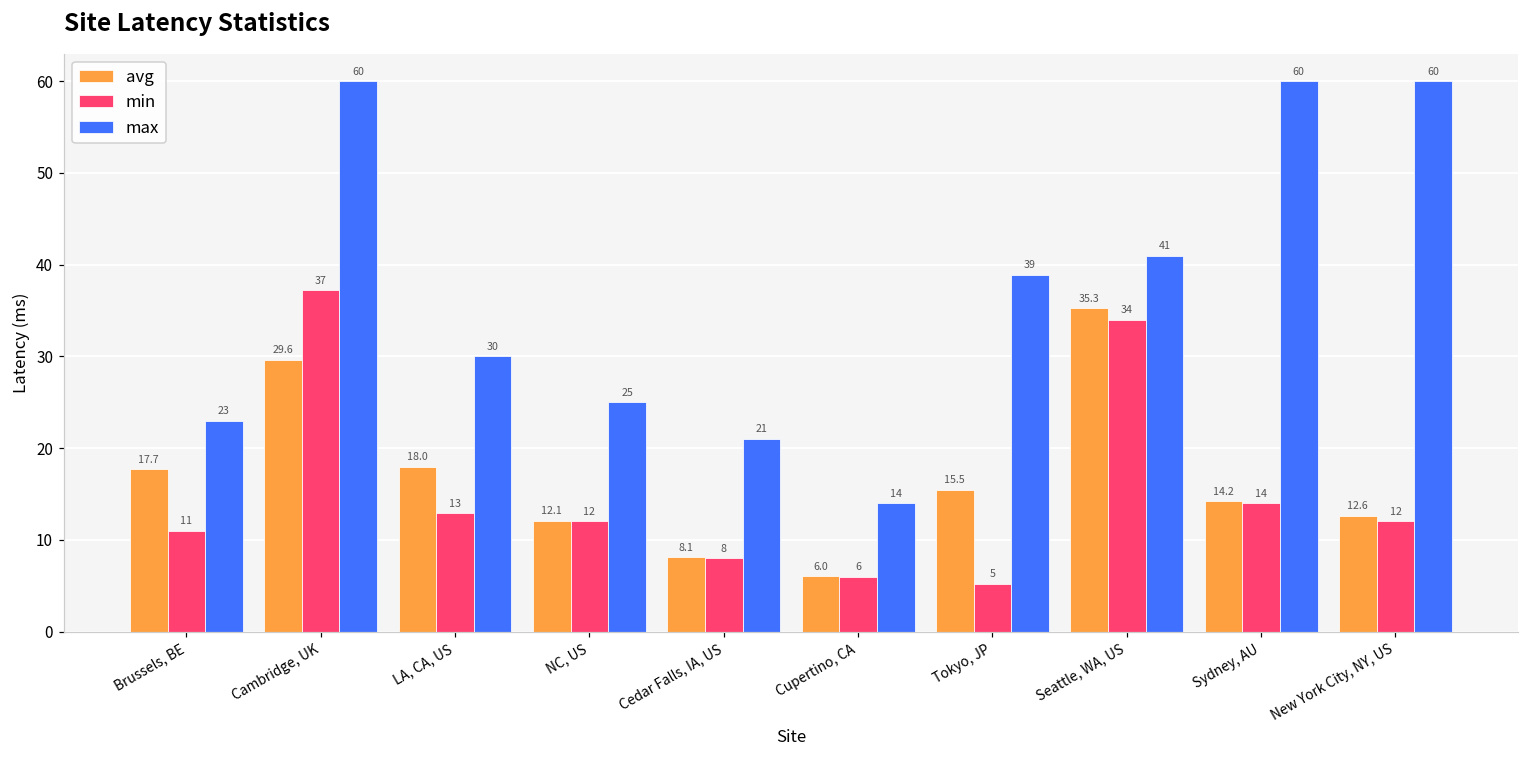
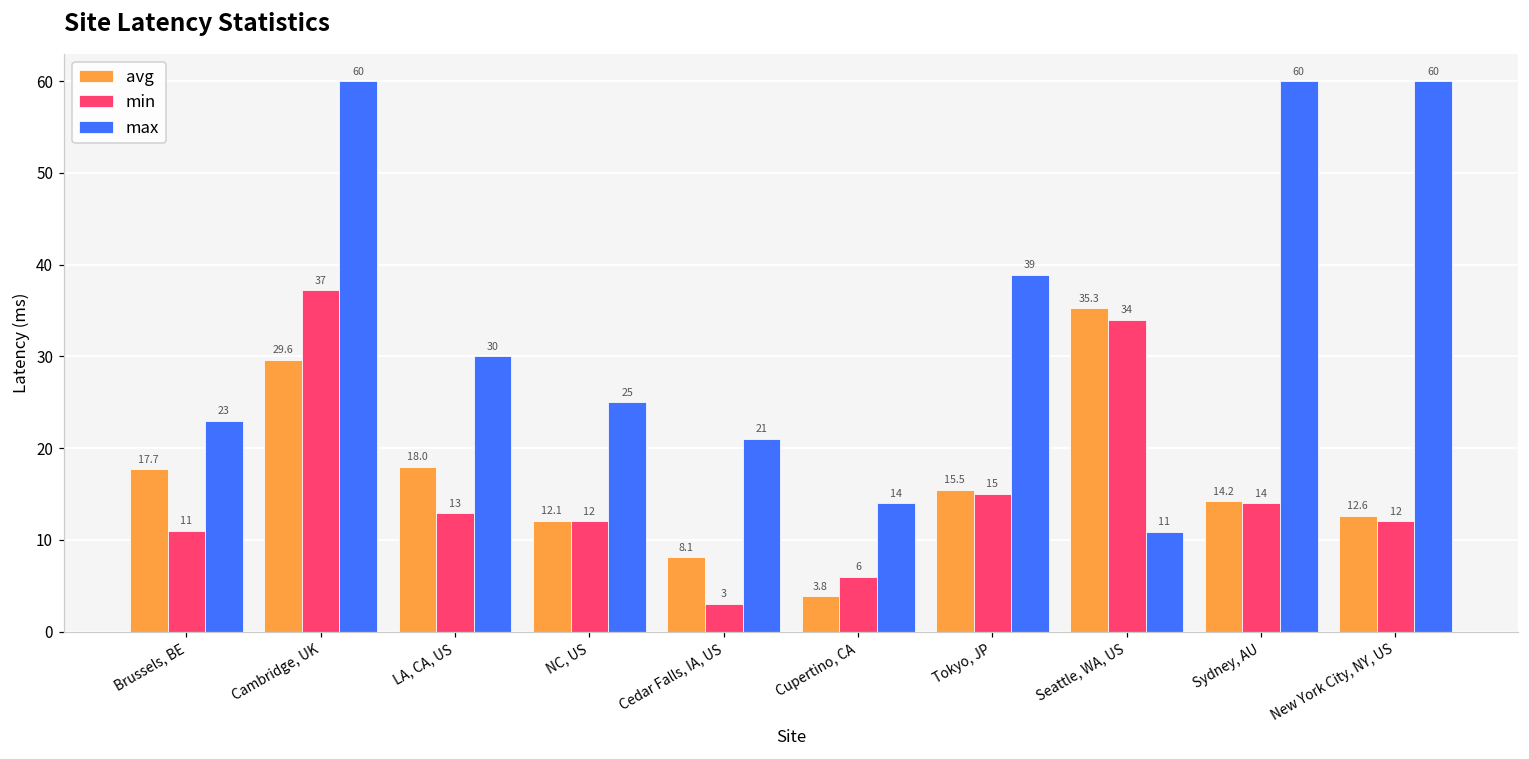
min, Cedar Falls, IA, US: 8 -> 3
avg, Cupertino, CA: 6.0 -> 3.8
min, Tokyo, JP: 5 -> 15
max, Seattle, WA, US: 41 -> 11
